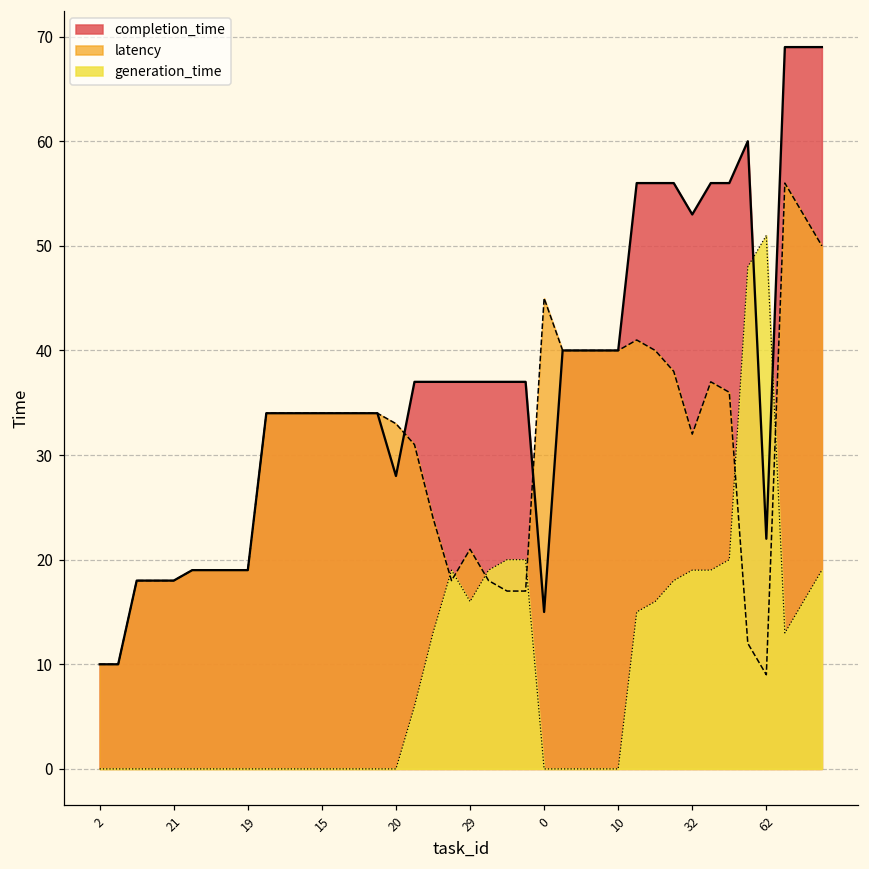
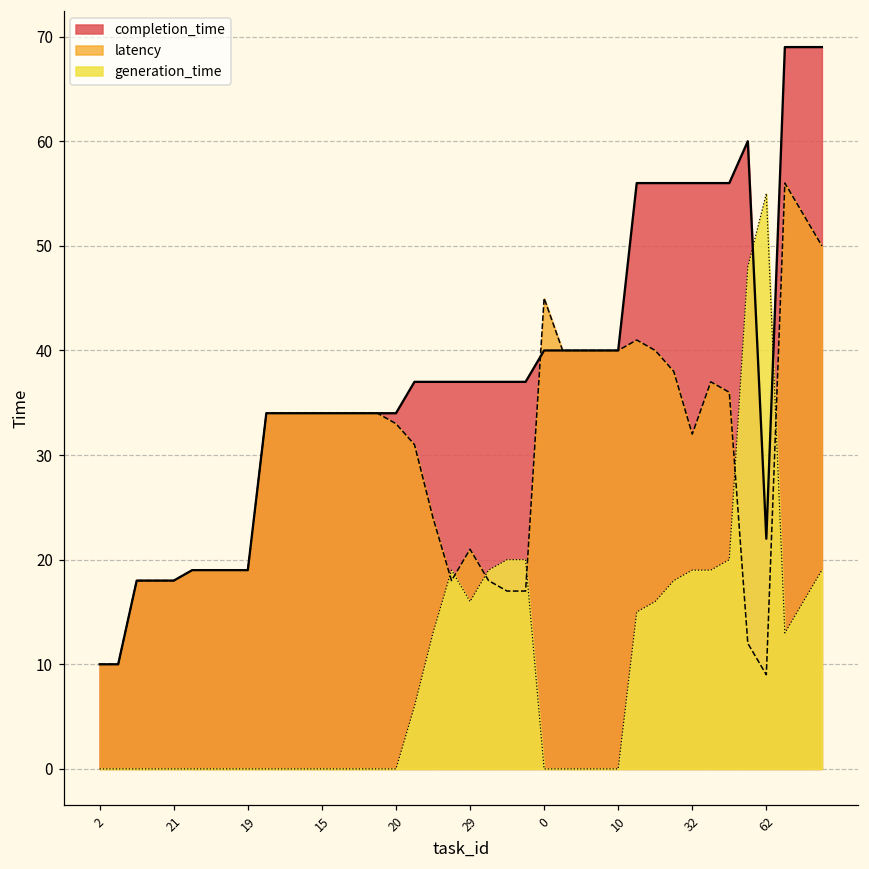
completion_time, 20: 28 -> 34
completion_time, 0: 15 -> 40
completion_time, 32: 53 -> 56
generation_time, 62: 51 -> 55
